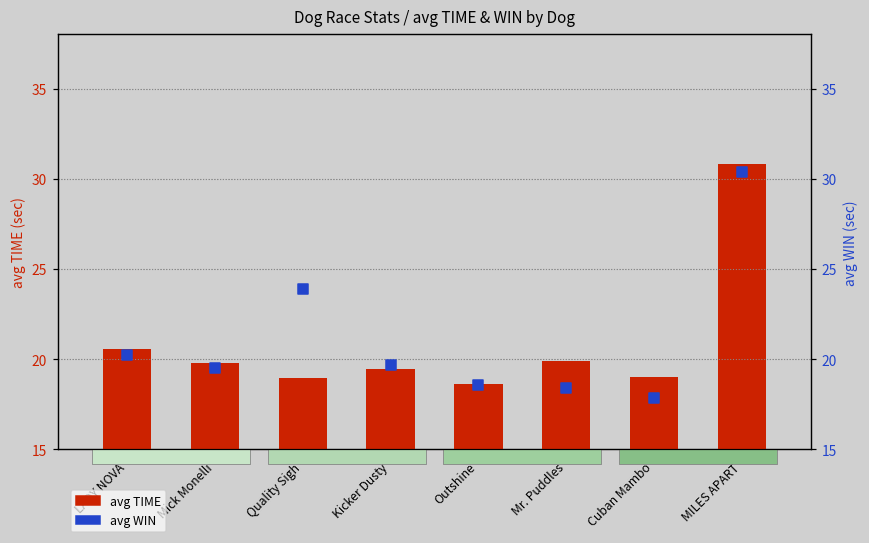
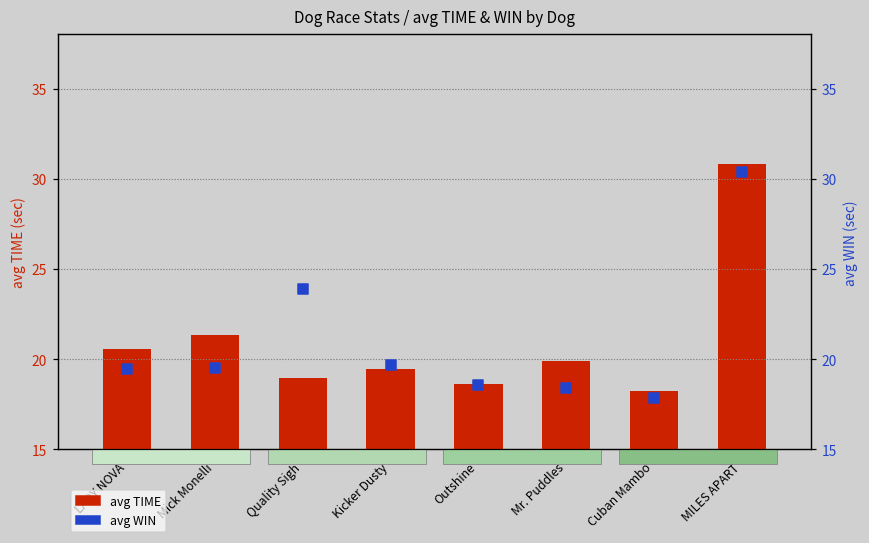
avg TIME, Mick Monelli: 19.8 -> 21.4
avg TIME, Cuban Mambo: 19.0 -> 18.2
avg WIN, LADY NOVA: 20.3 -> 19.5
